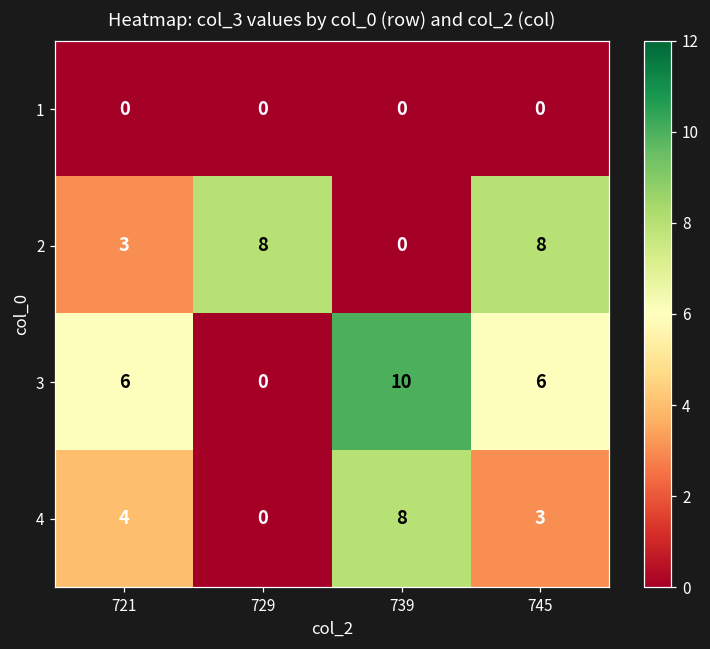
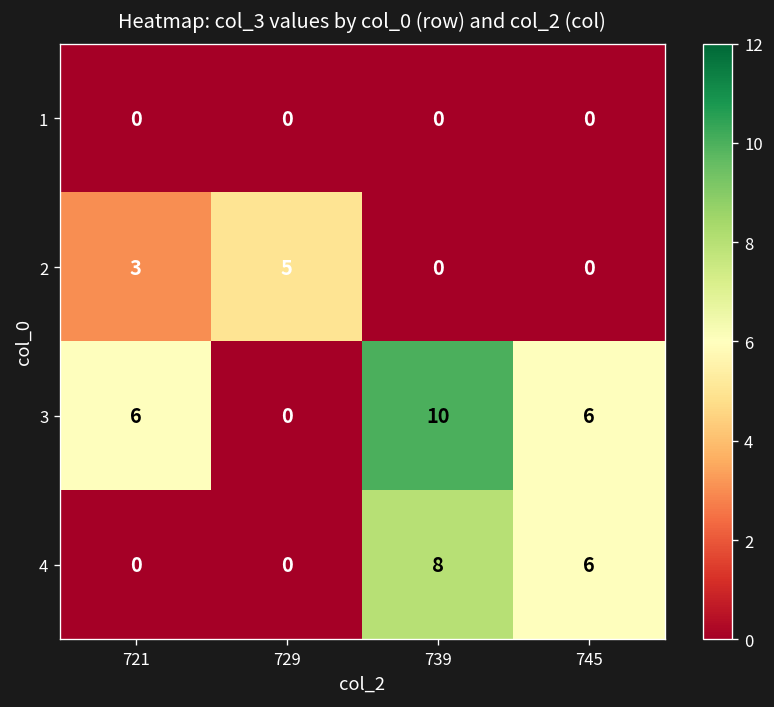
2, 729: 8 -> 5
2, 745: 8 -> 0
4, 721: 4 -> 0
4, 745: 3 -> 6
